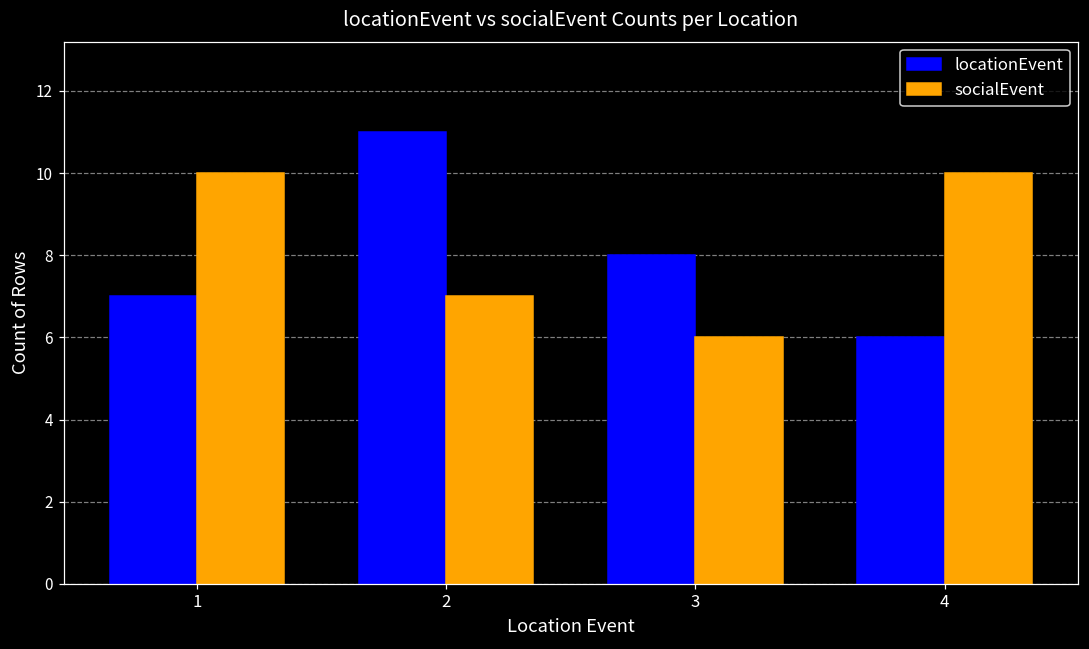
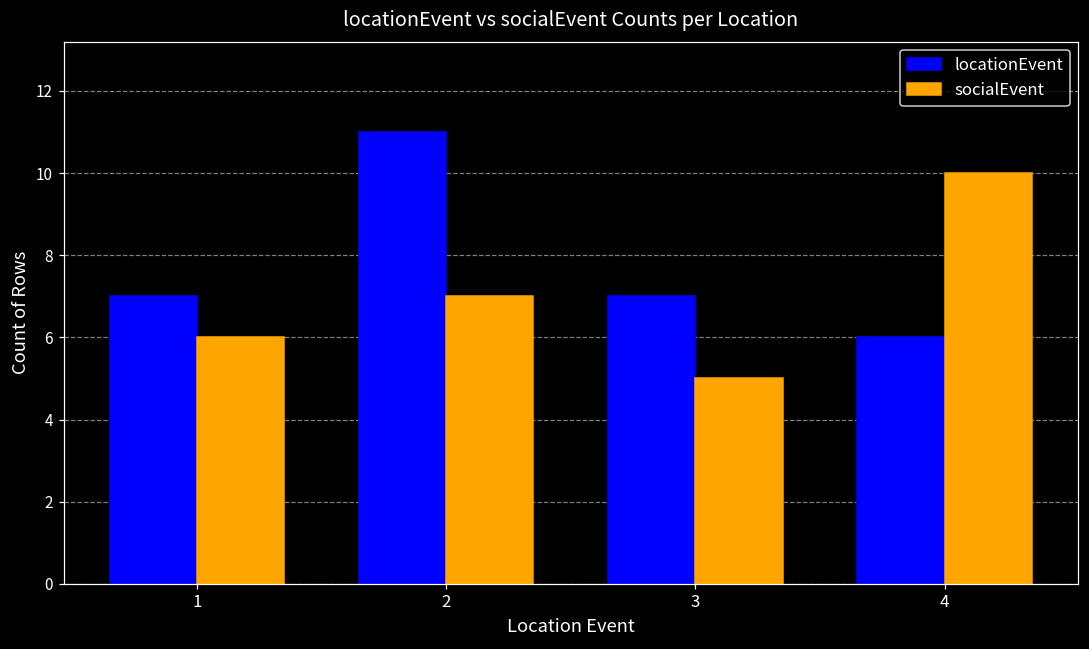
socialEvent, 1: 10 -> 6
locationEvent, 3: 8 -> 7
socialEvent, 3: 6 -> 5
